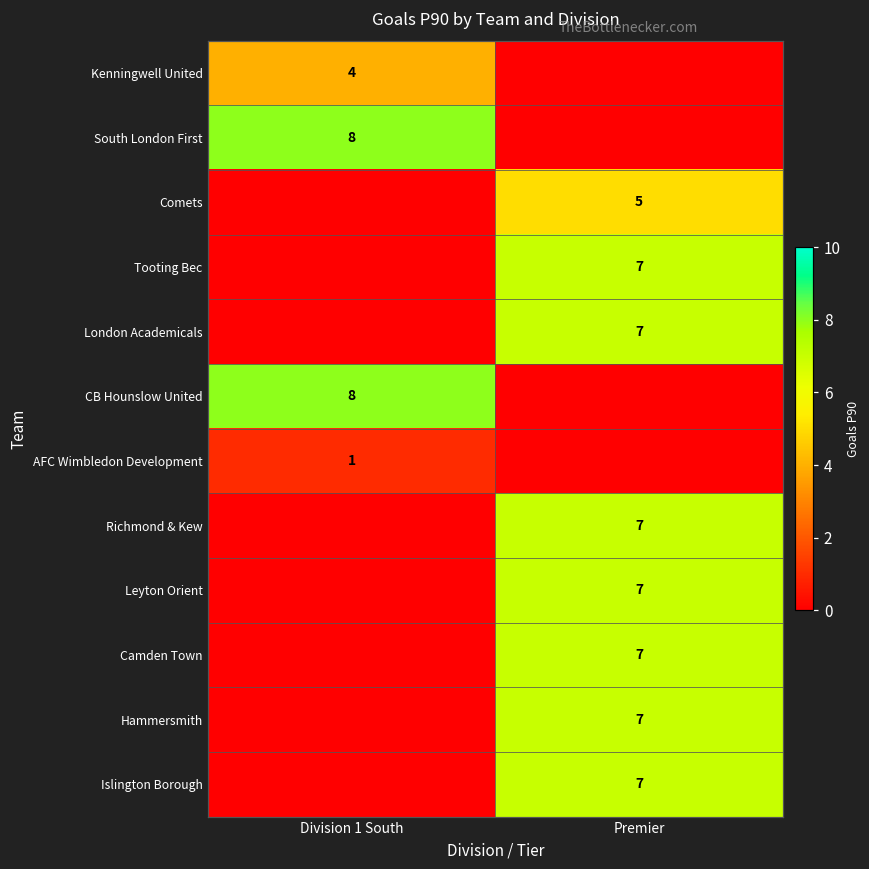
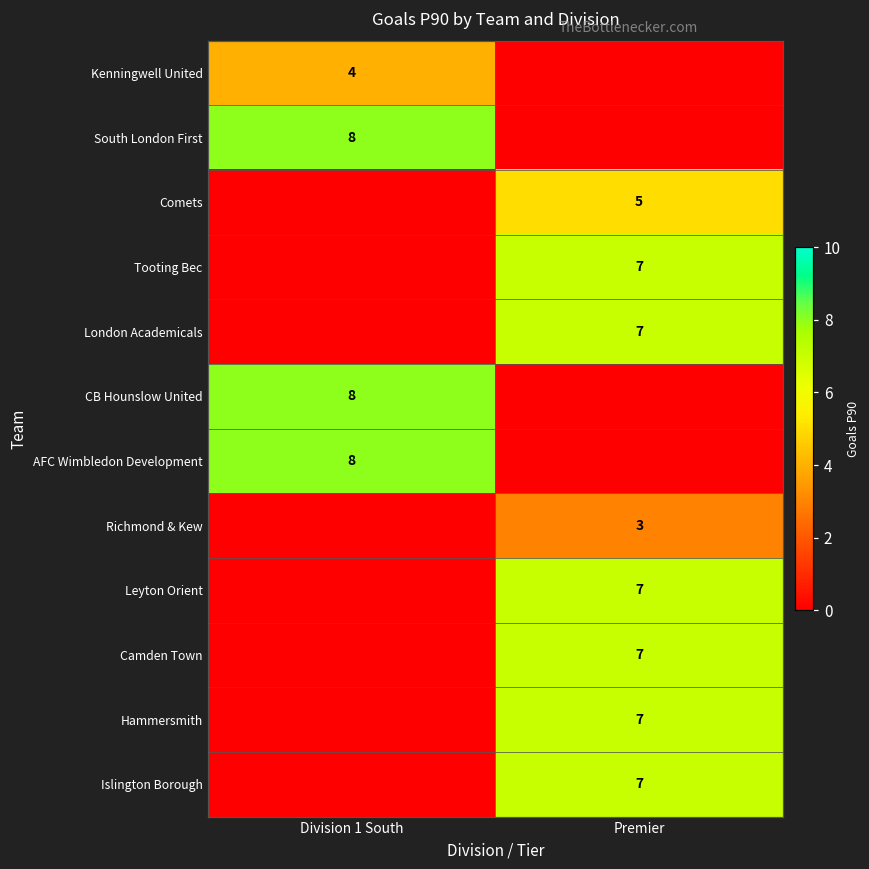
AFC Wimbledon Development, Division 1 South: 1 -> 8
Richmond & Kew, Premier: 7 -> 3
